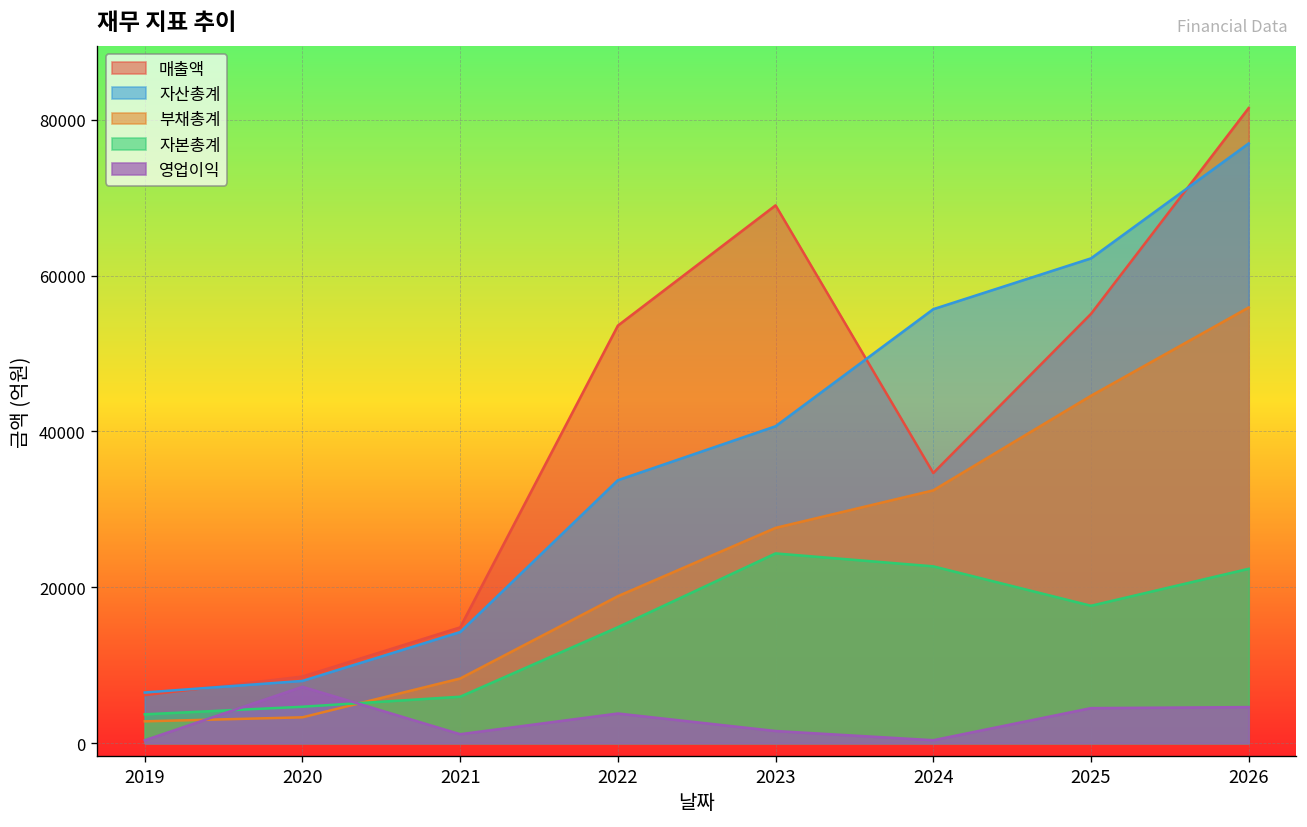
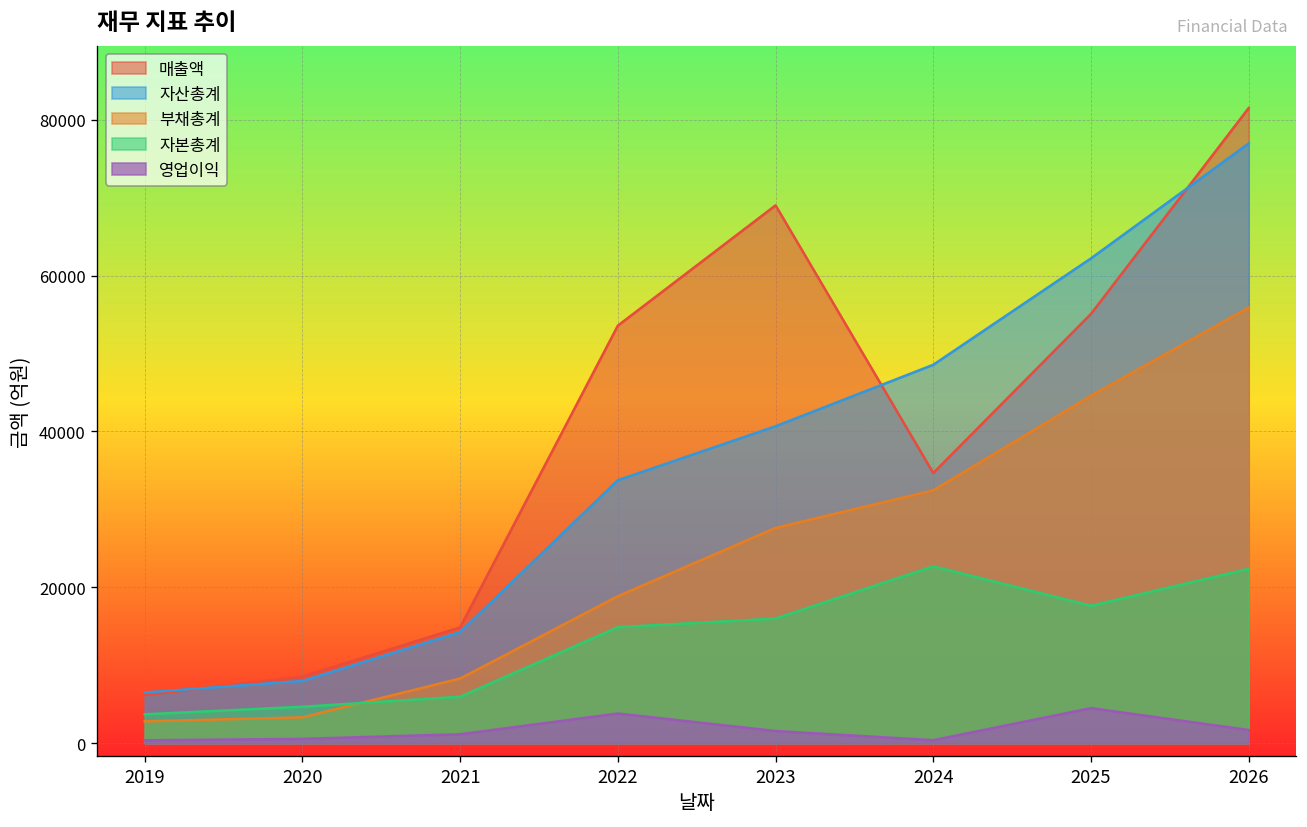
영업이익, 2020: 7000 -> 1000
자본총계, 2023: 24000 -> 16000
자산총계, 2024: 56000 -> 49000
영업이익, 2026: 5000 -> 2000
